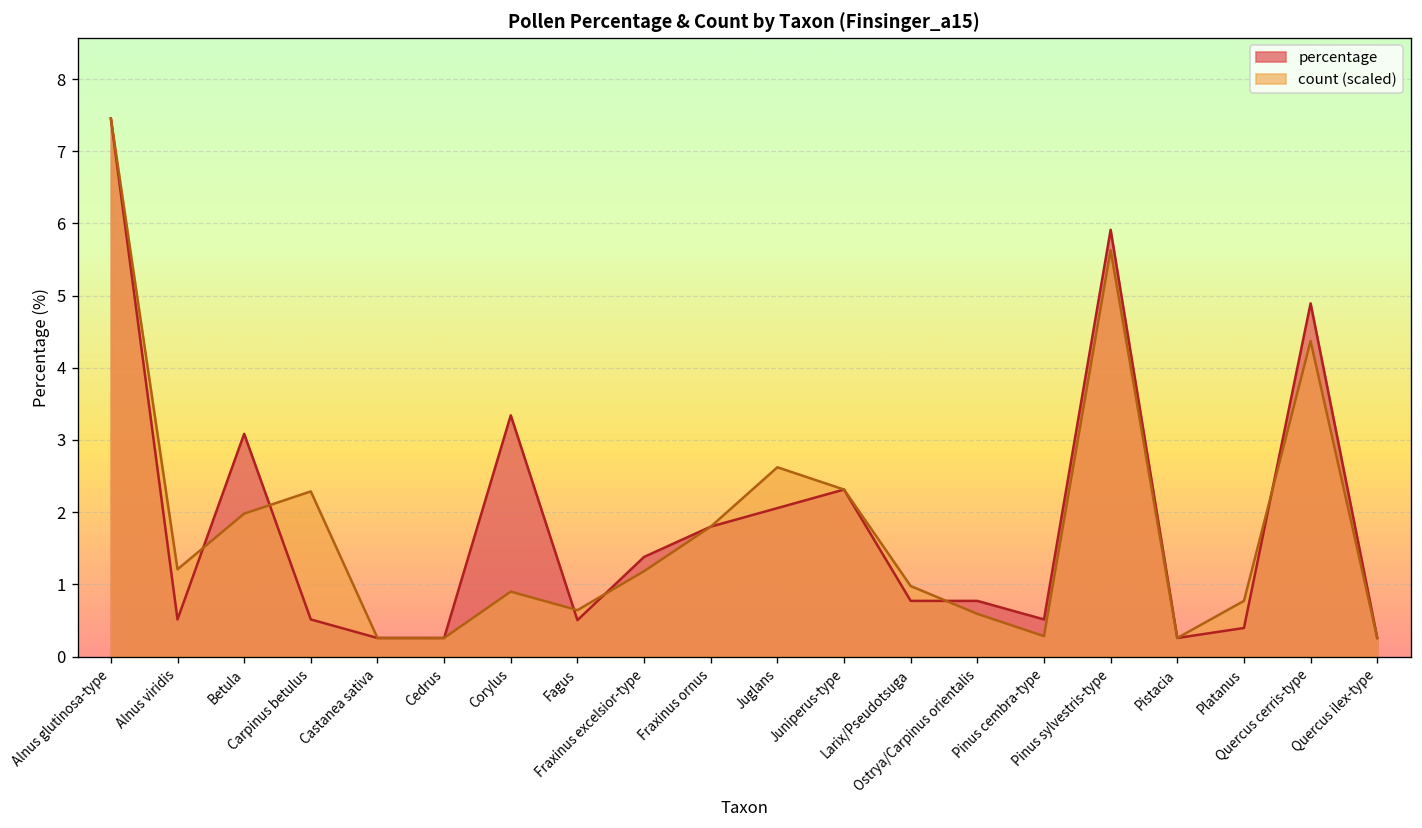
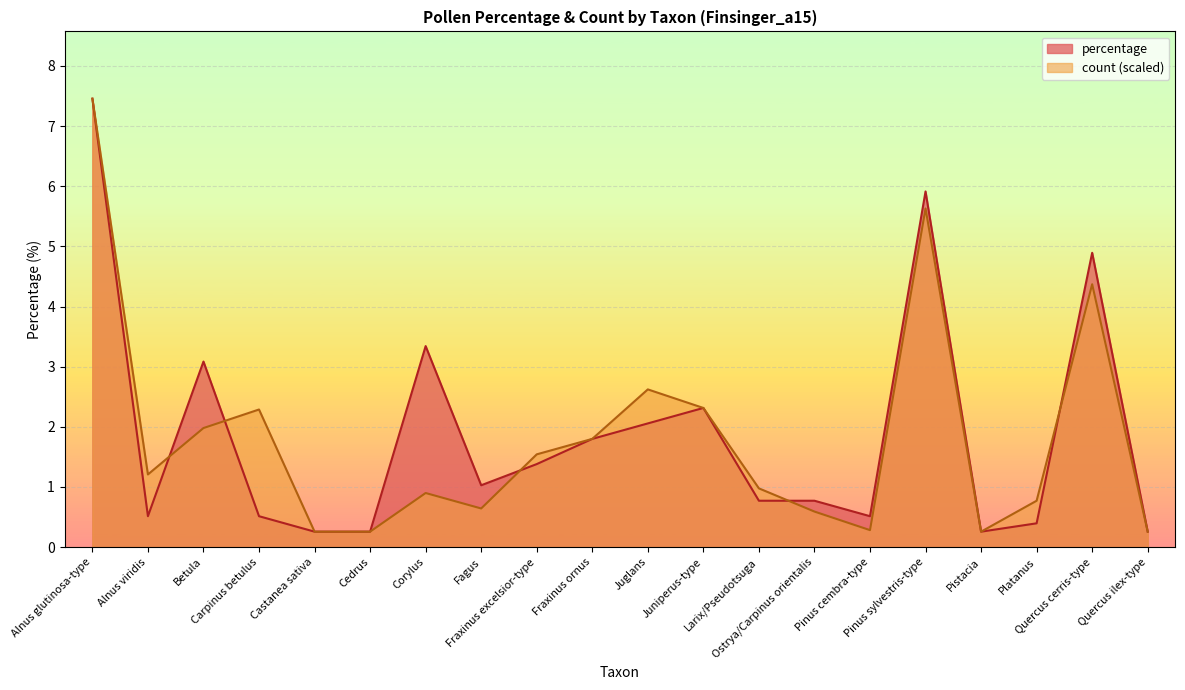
percentage, Fagus: 0.5 -> 1.0
count (scaled), Fraxinus excelsior-type: 1.2 -> 1.5
